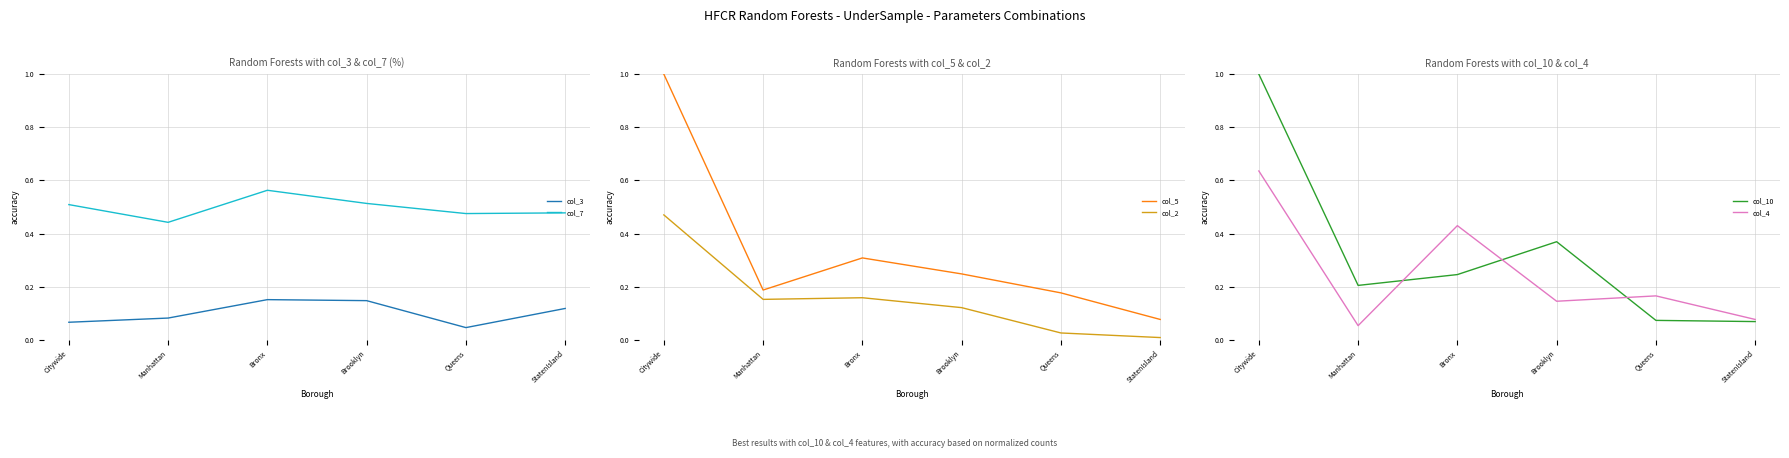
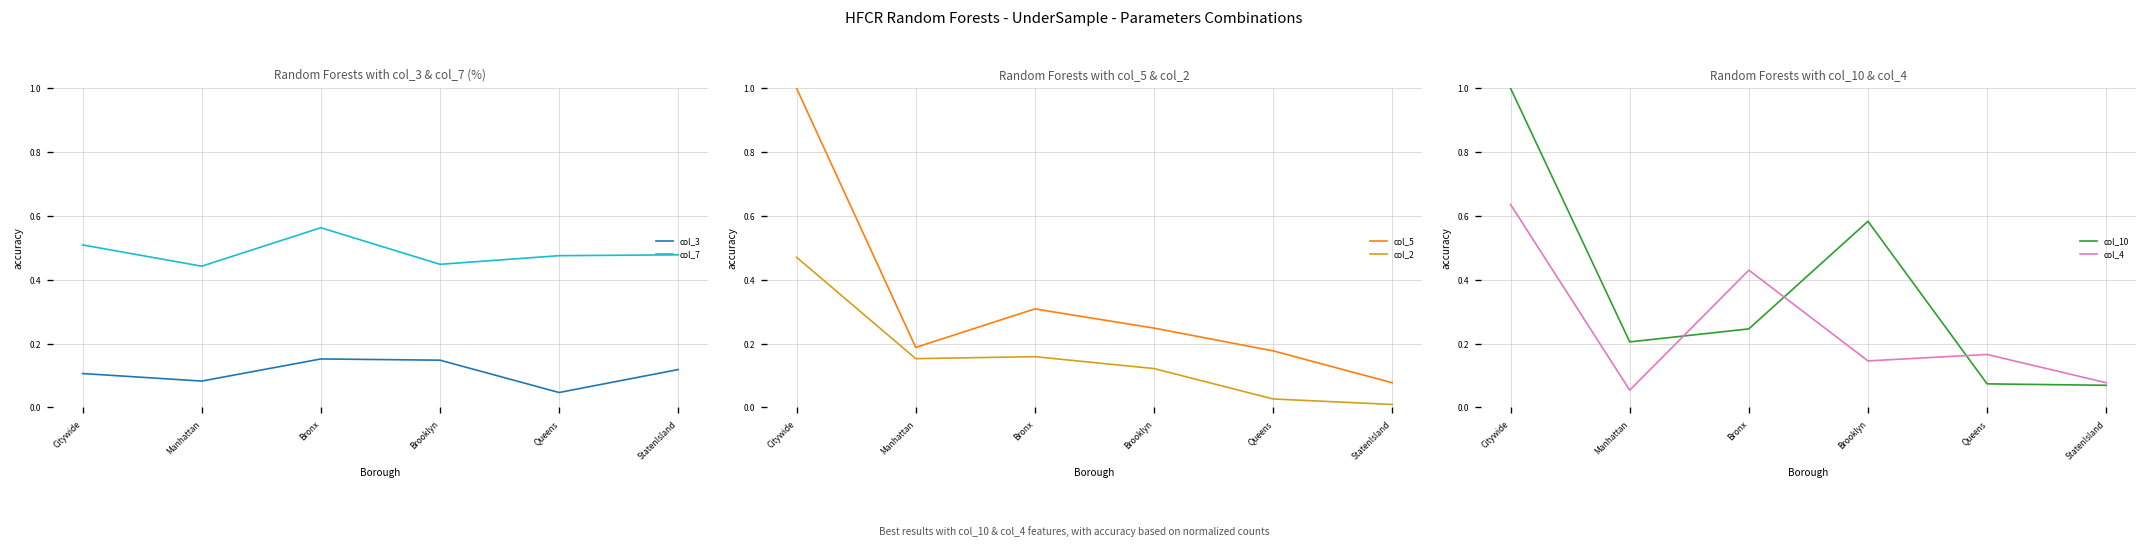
Random Forests with col_3 & col_7 (%), col_3, Citywide: 0.07 -> 0.11
Random Forests with col_3 & col_7 (%), col_7, Brooklyn: 0.51 -> 0.45
Random Forests with col_10 & col_4, col_10, Brooklyn: 0.37 -> 0.58
